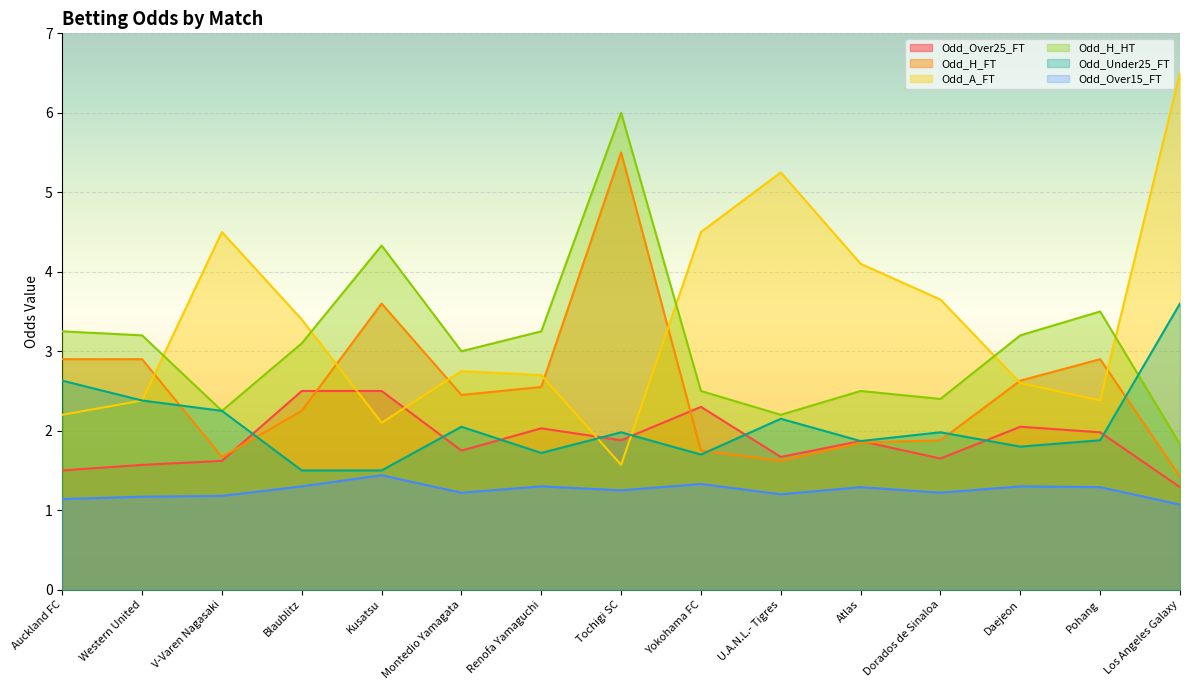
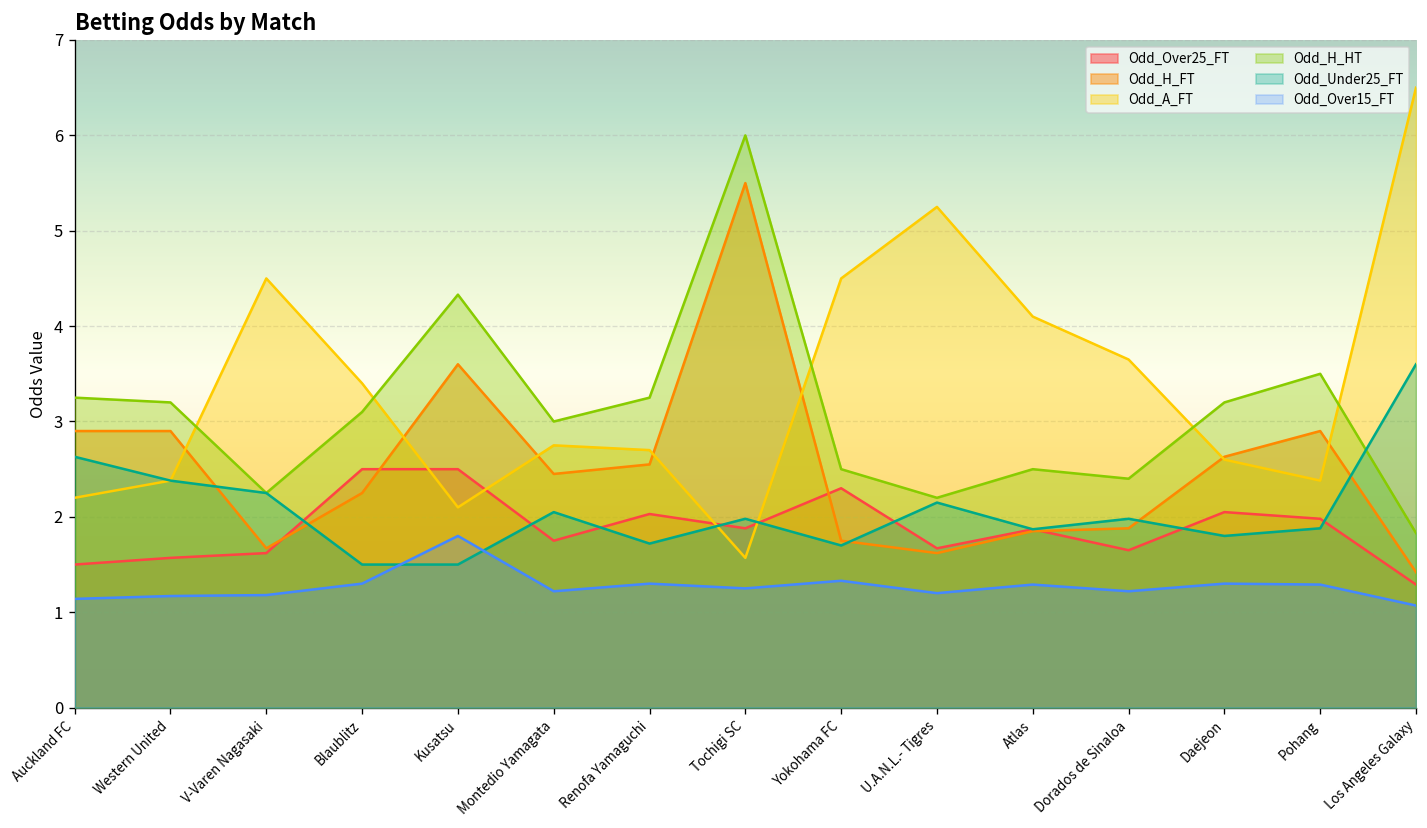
Odd_Over15_FT, Kusatsu: 1.4 -> 1.8
